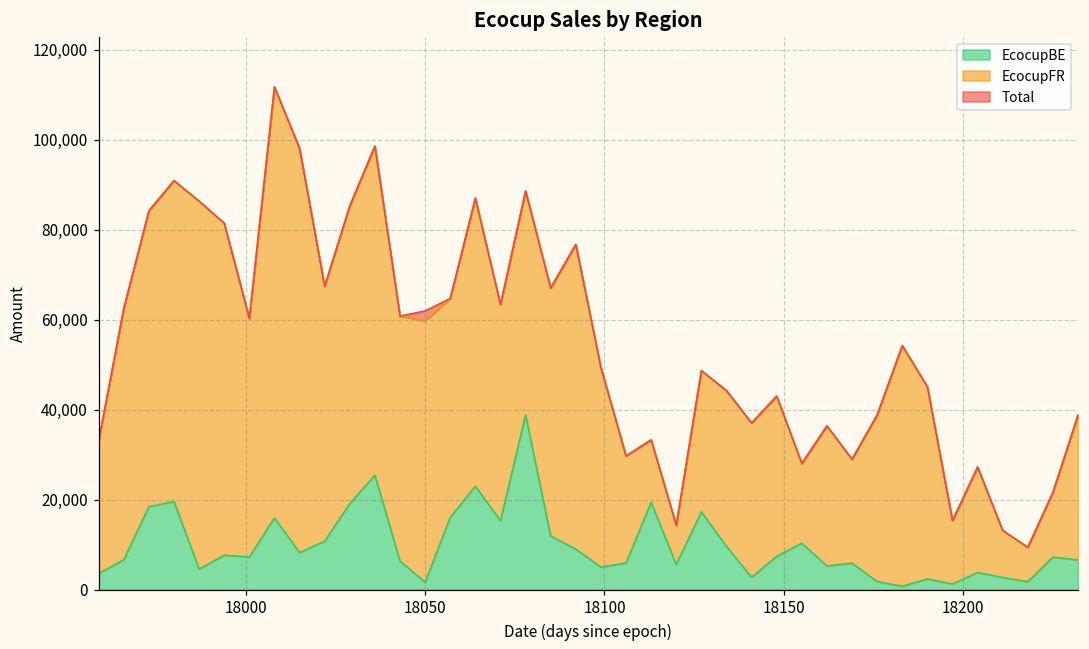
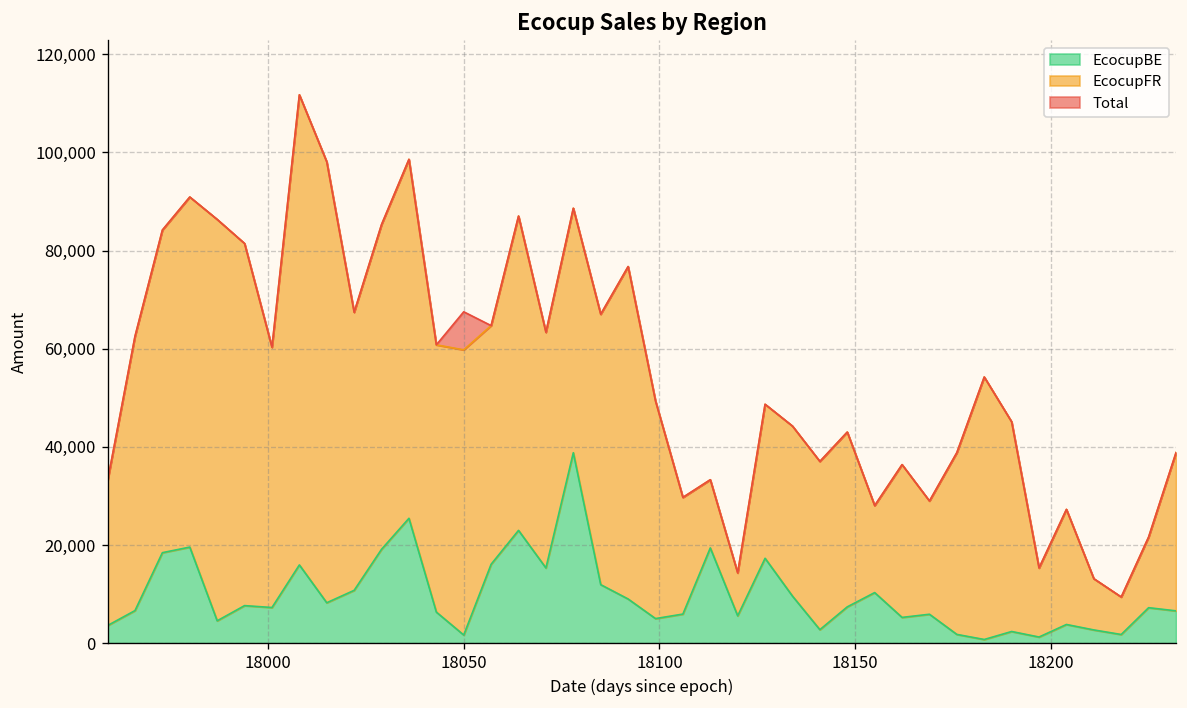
Total, 18050: 62,000 -> 68,000
